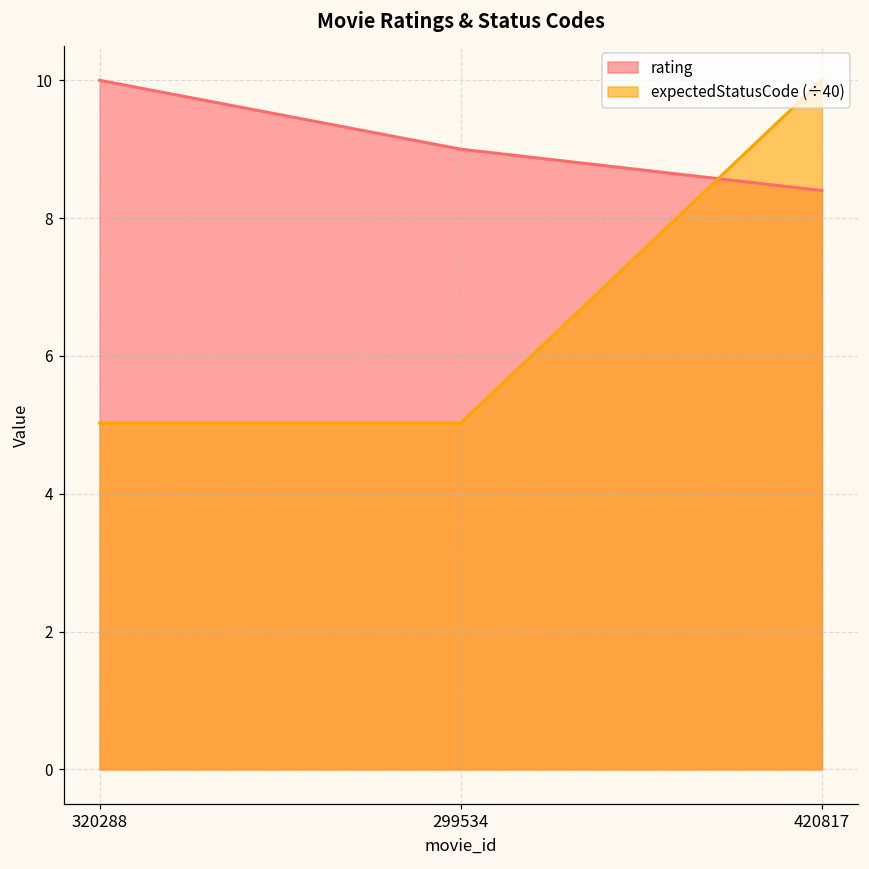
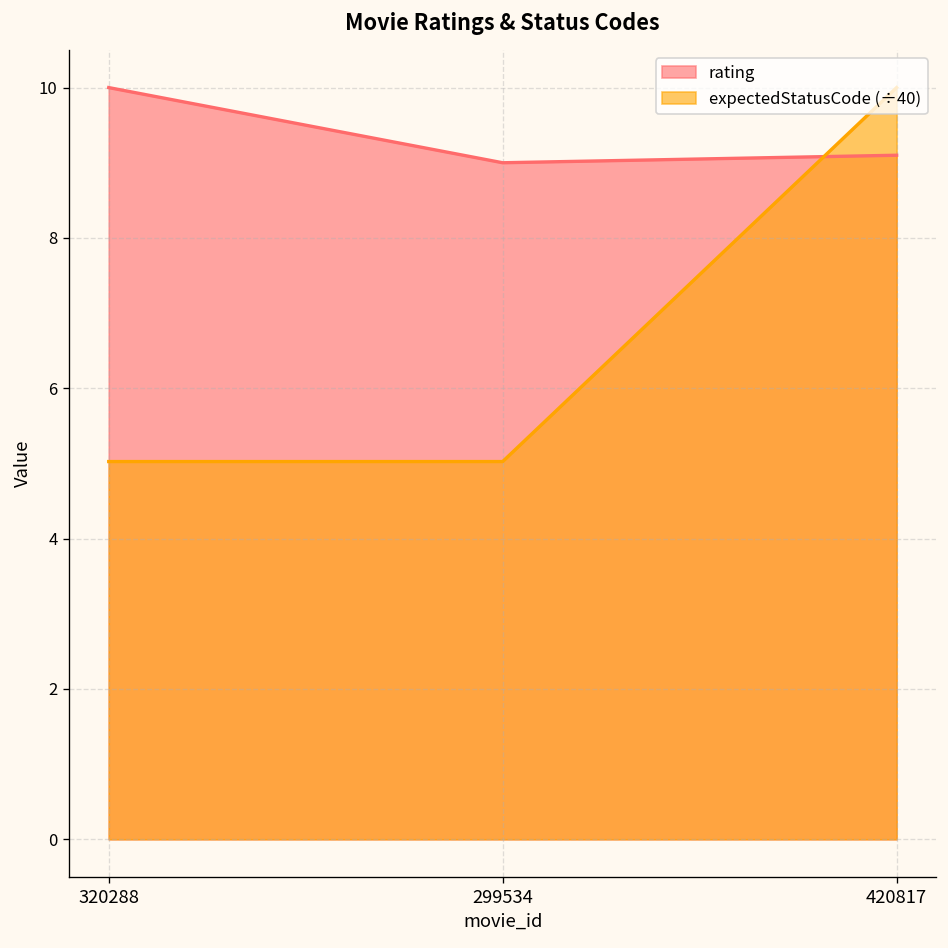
rating, 420817: 8.4 -> 9.1
